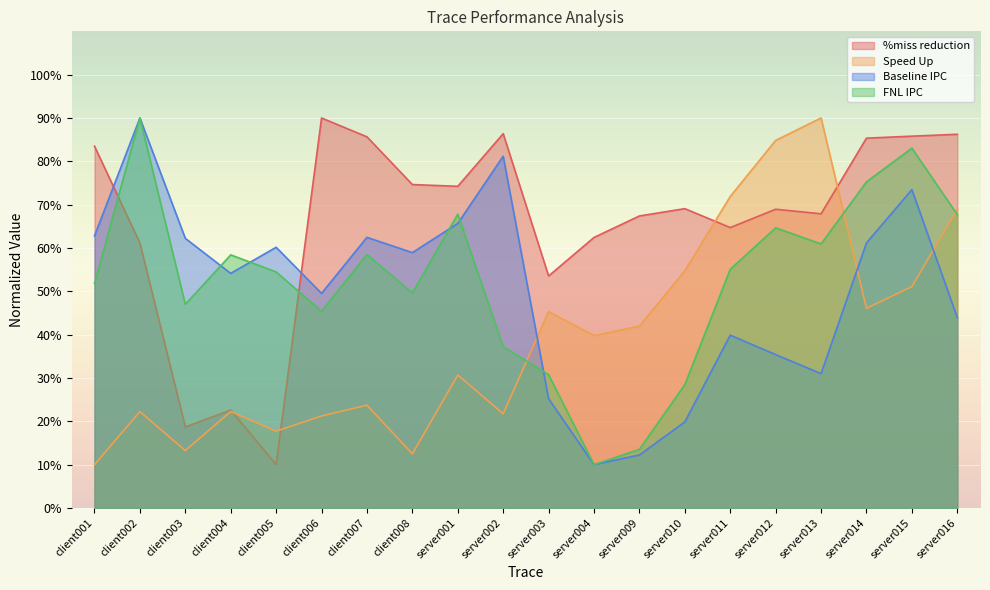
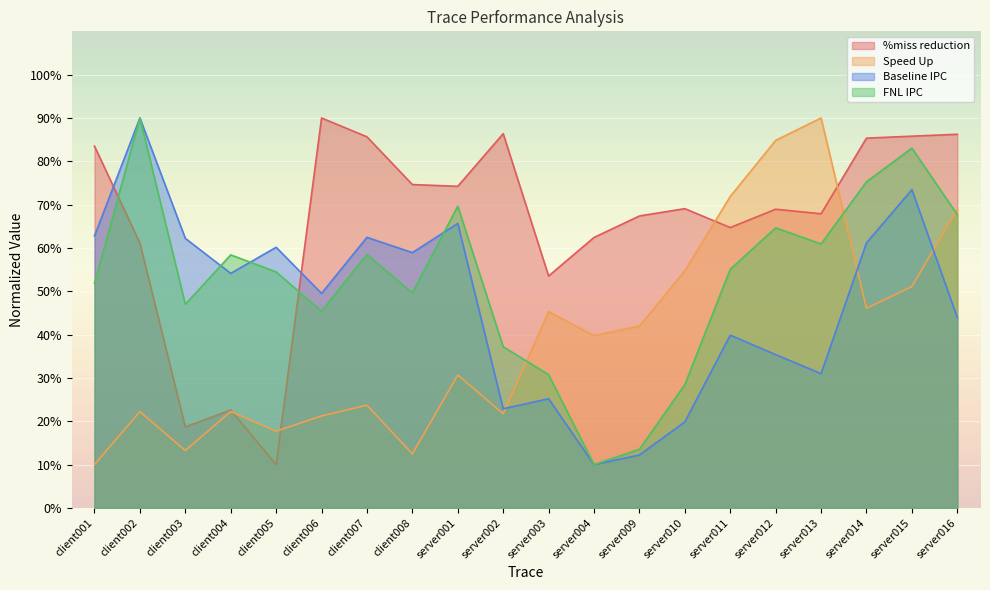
FNL IPC, server001: 68% -> 70%
Baseline IPC, server002: 81% -> 23%
